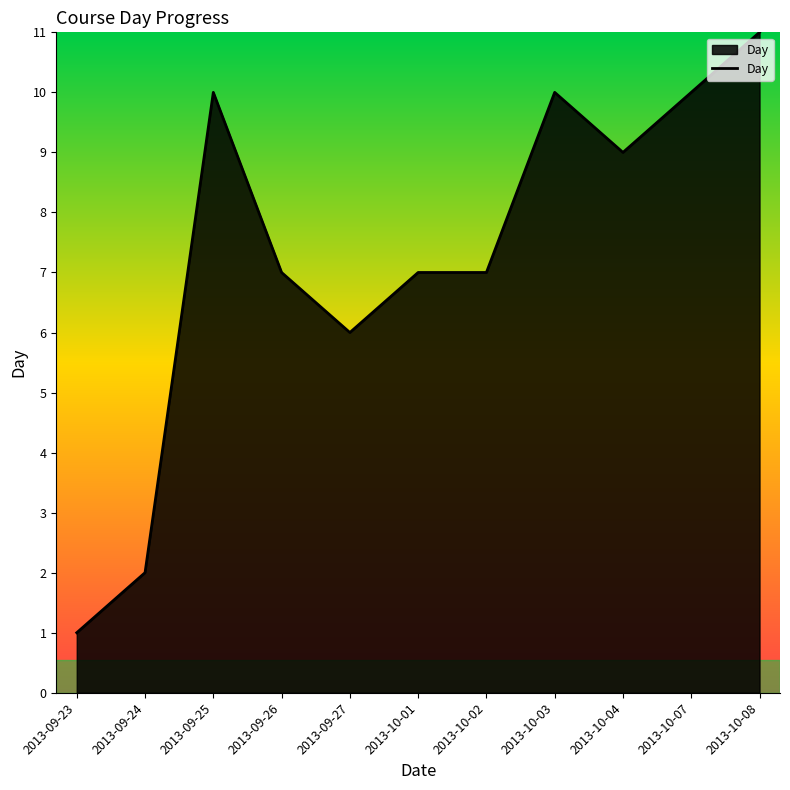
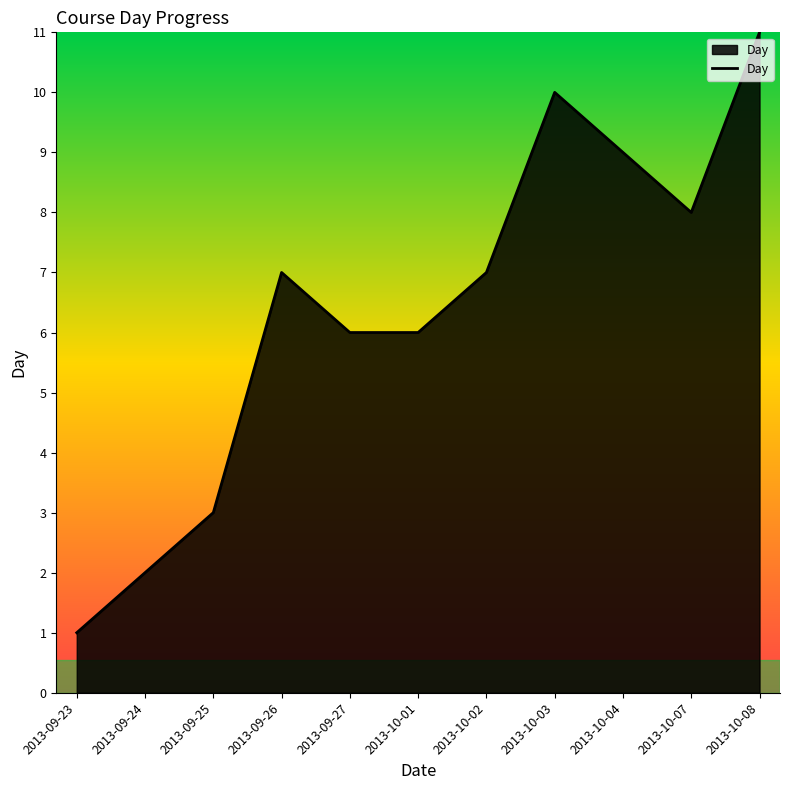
2013-09-25: 10 -> 3
2013-10-01: 7 -> 6
2013-10-07: 10 -> 8
